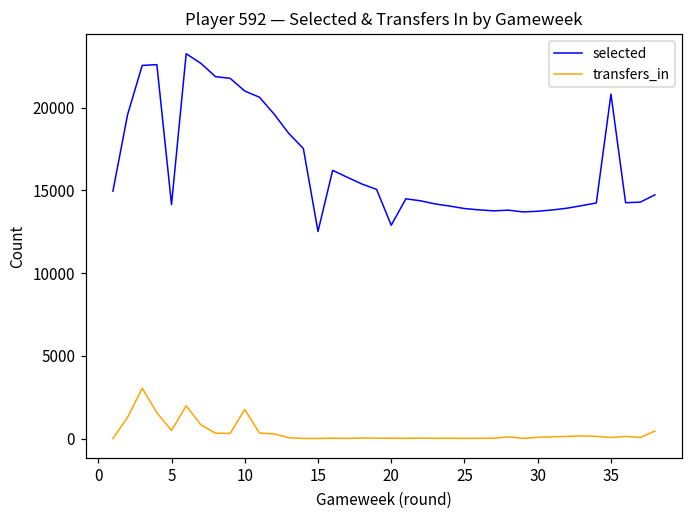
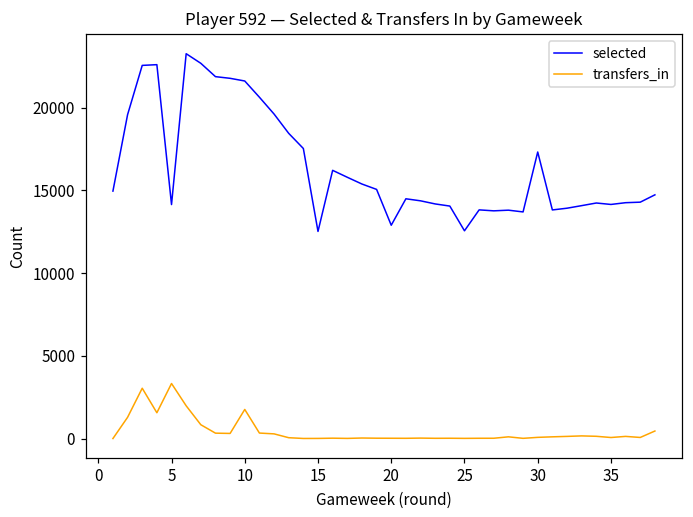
transfers_in, 5: 500 -> 3300
selected, 10: 21000 -> 21600
selected, 25: 13900 -> 12600
selected, 30: 13700 -> 17300
selected, 35: 20800 -> 14100
